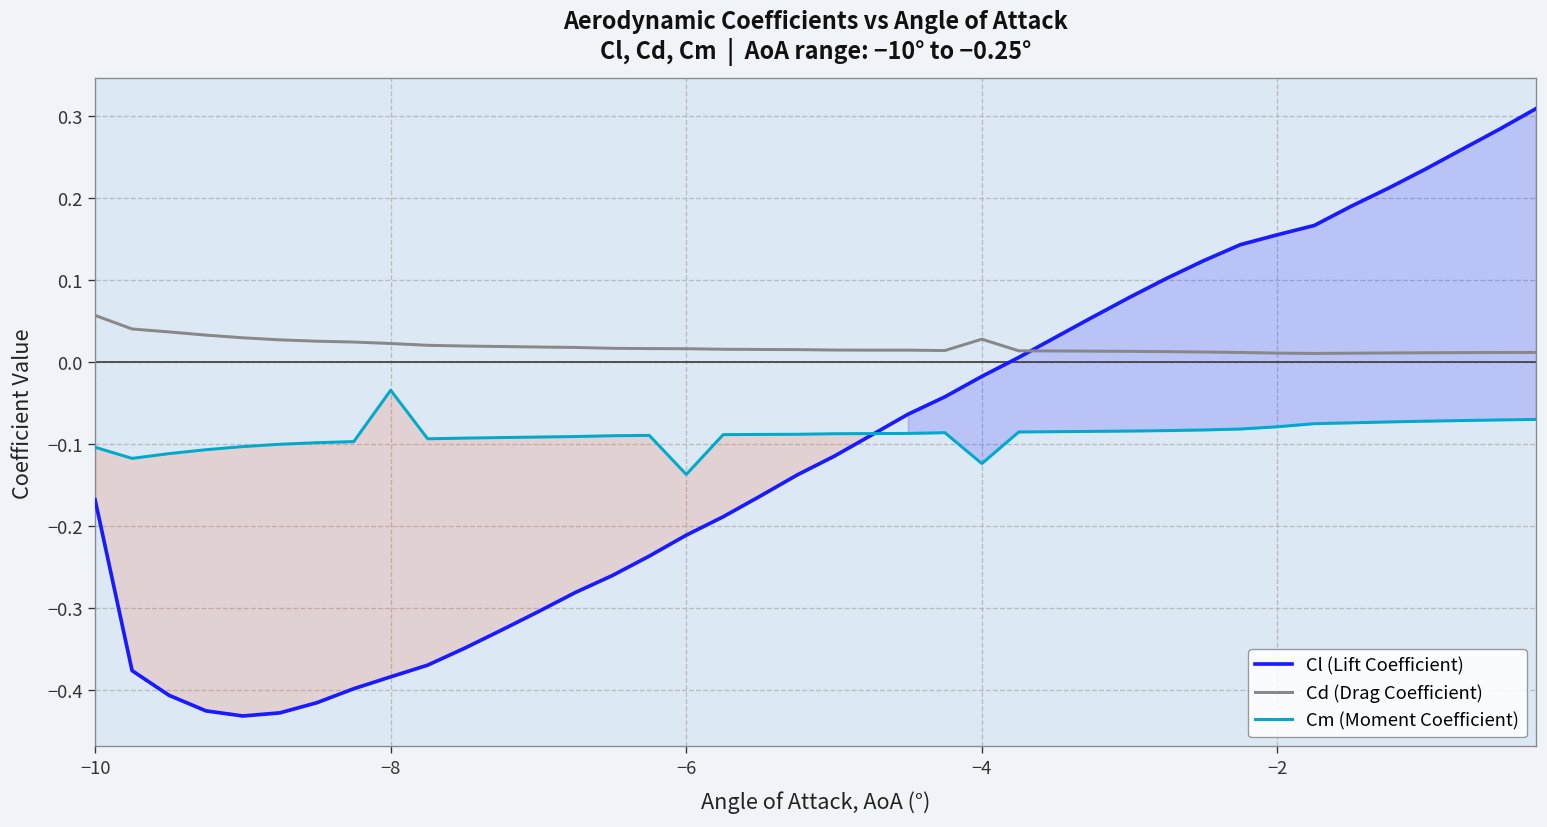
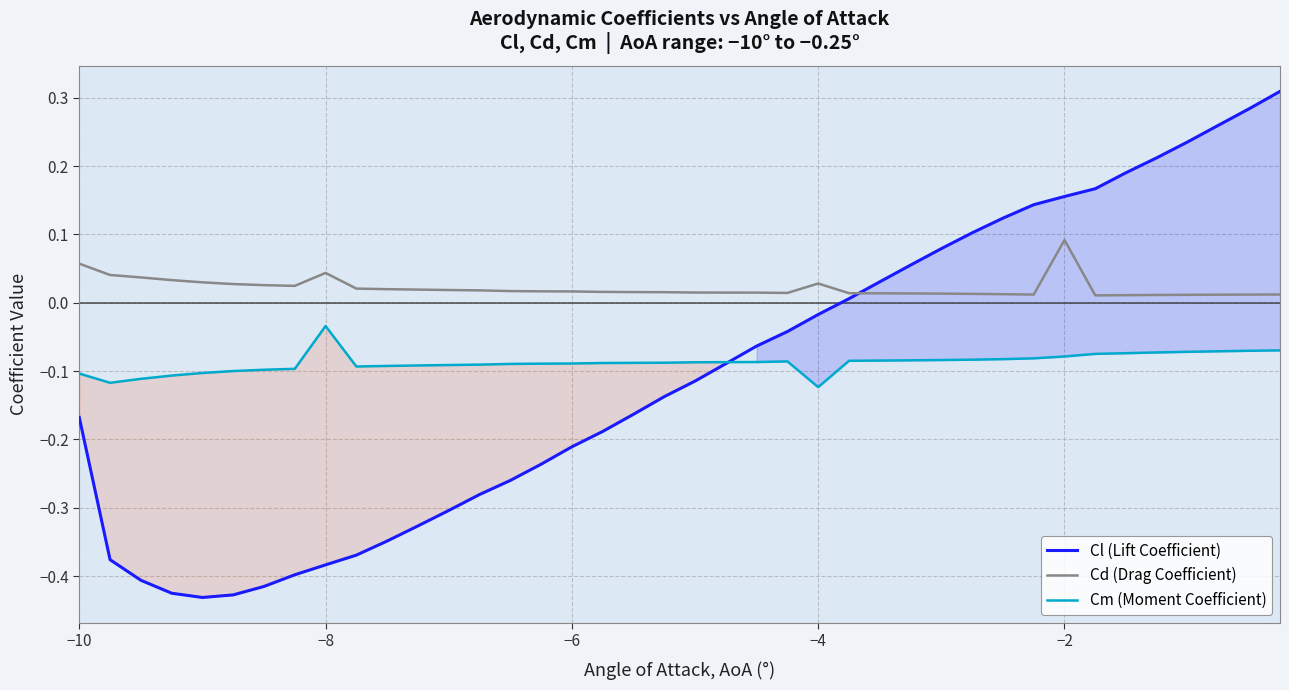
Cd (Drag Coefficient), −8: 0.02 -> 0.04
Cm (Moment Coefficient), −6: -0.14 -> -0.09
Cd (Drag Coefficient), −2: 0.01 -> 0.09
